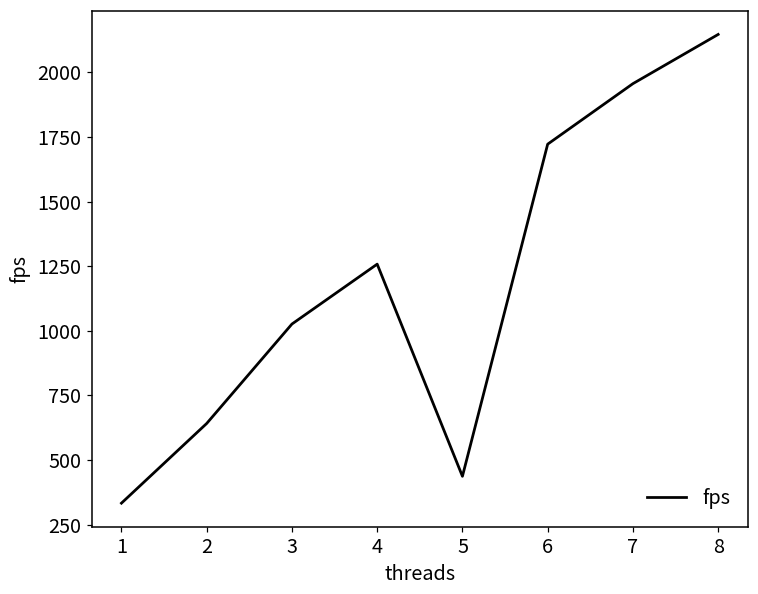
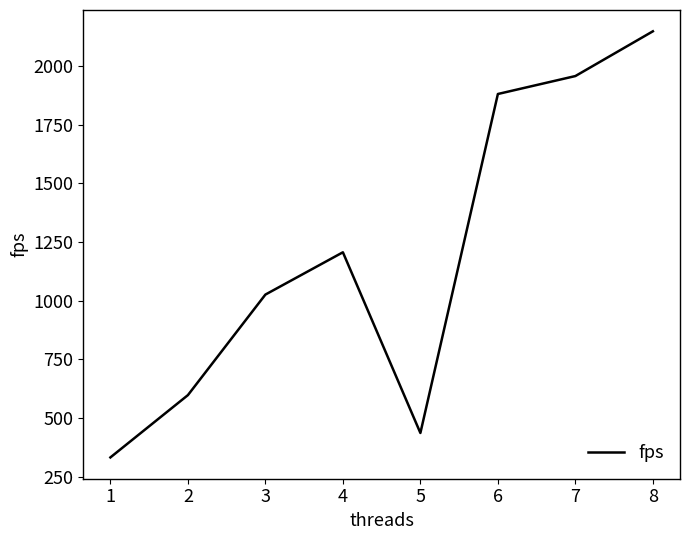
2: 640 -> 600
4: 1260 -> 1210
6: 1720 -> 1880
